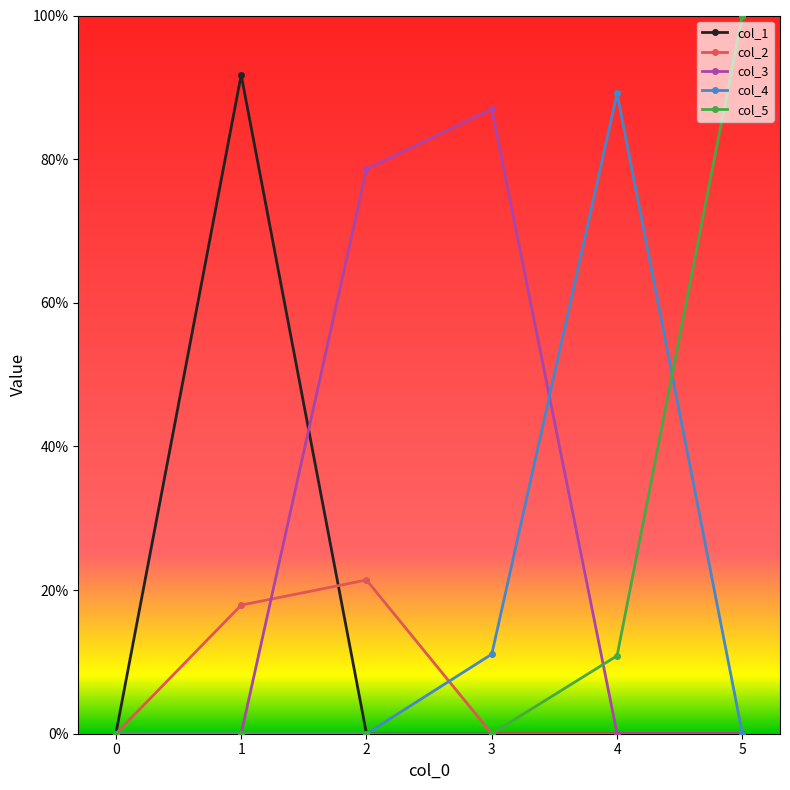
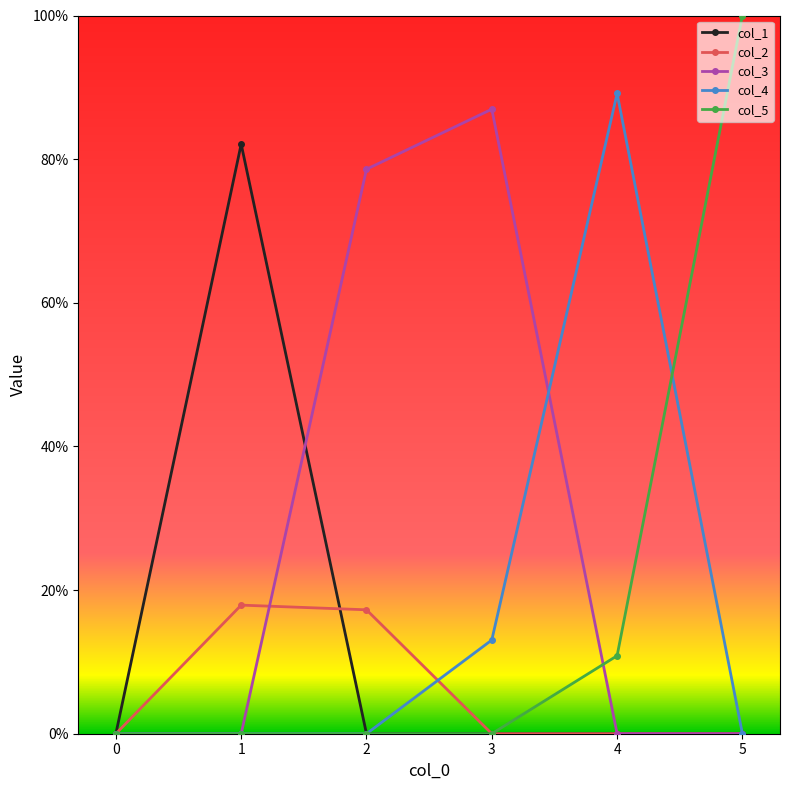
col_1, 1: 92% -> 82%
col_2, 2: 21% -> 17%
col_4, 3: 11% -> 13%
